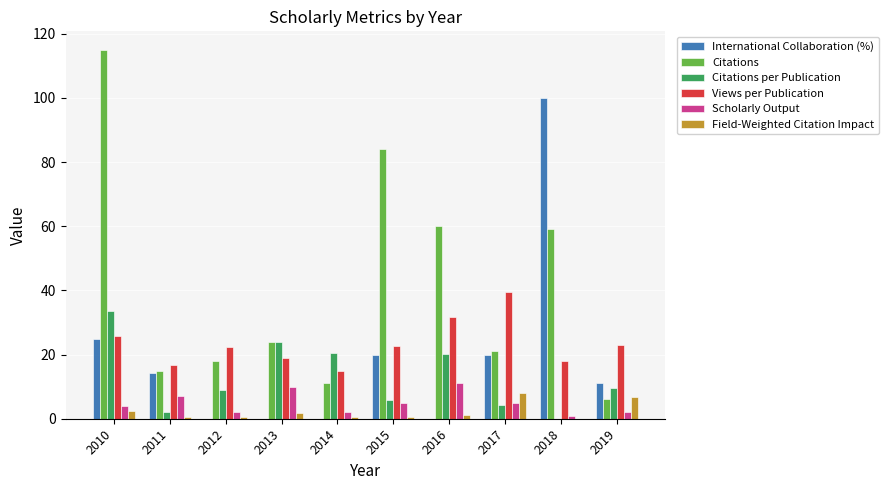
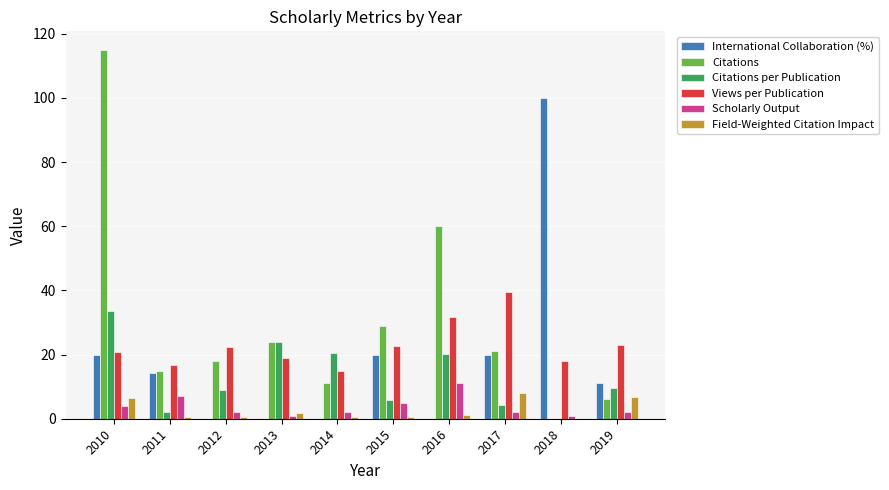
International Collaboration (%), 2010: 25 -> 20
Views per Publication, 2010: 26 -> 21
Field-Weighted Citation Impact, 2010: 2 -> 6
Scholarly Output, 2013: 10 -> 1
Citations, 2015: 84 -> 29
Scholarly Output, 2017: 5 -> 2
Citations, 2018: 59 -> 0
